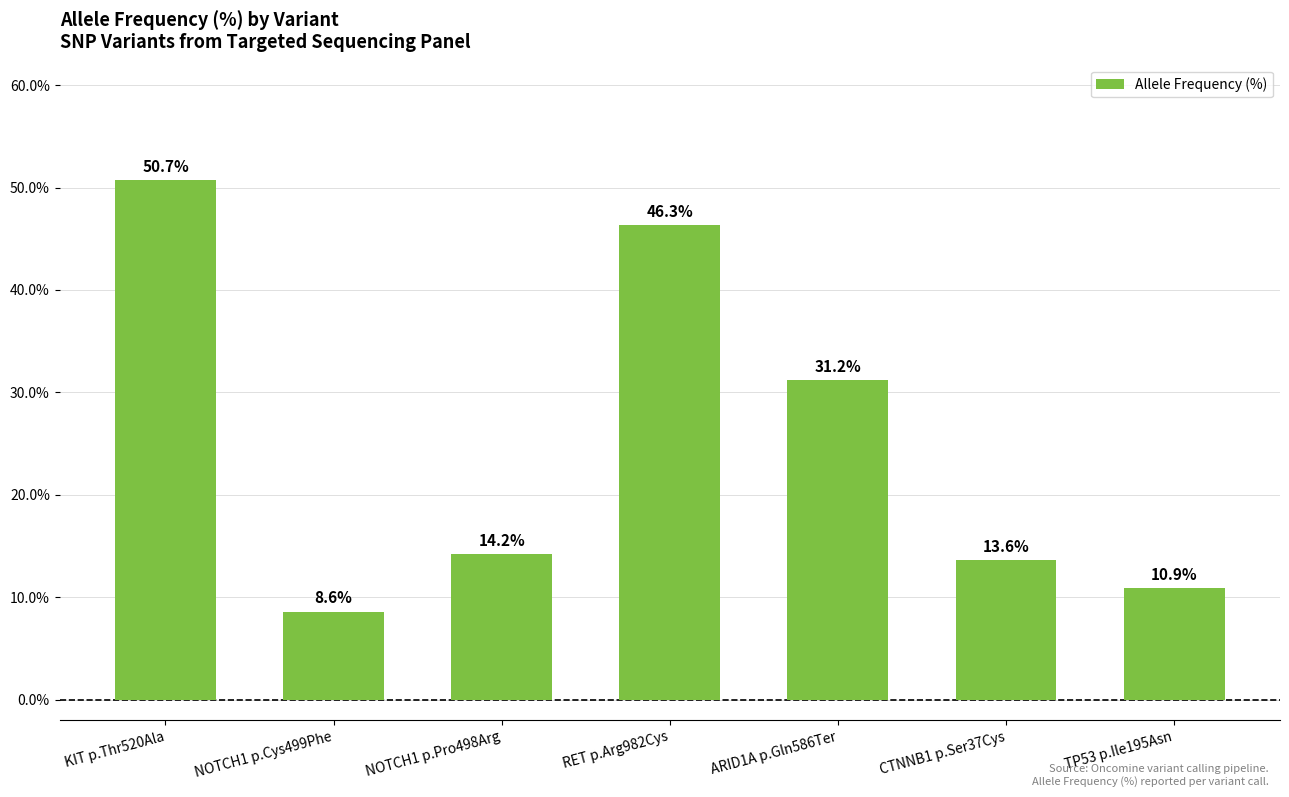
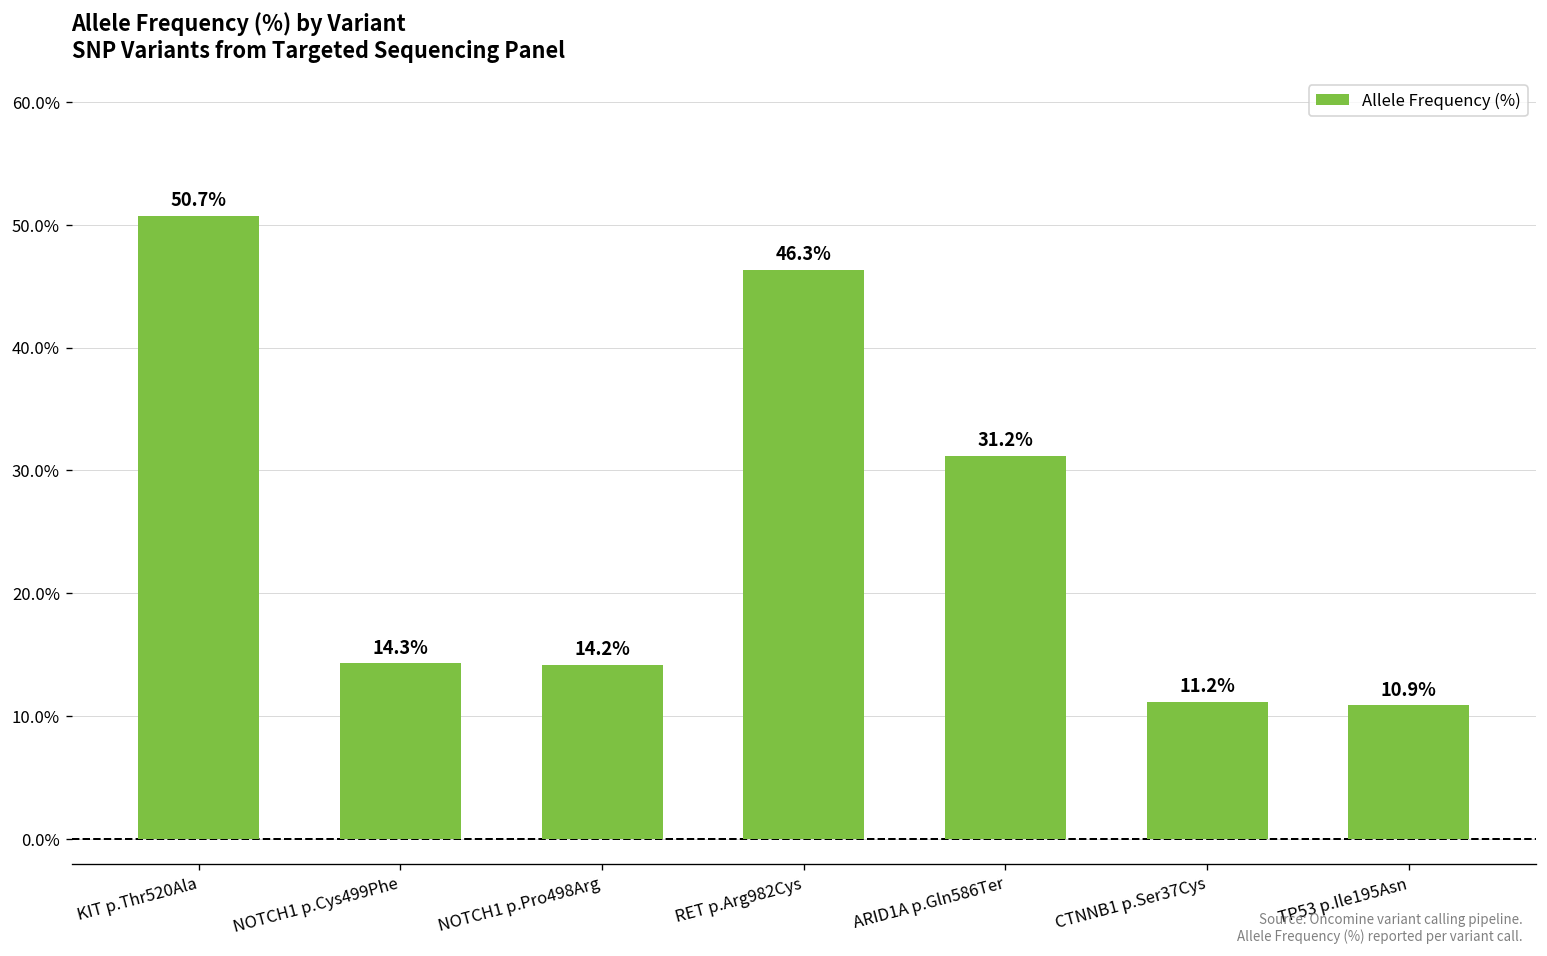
NOTCH1 p.Cys499Phe: 8.6% -> 14.3%
CTNNB1 p.Ser37Cys: 13.6% -> 11.2%
